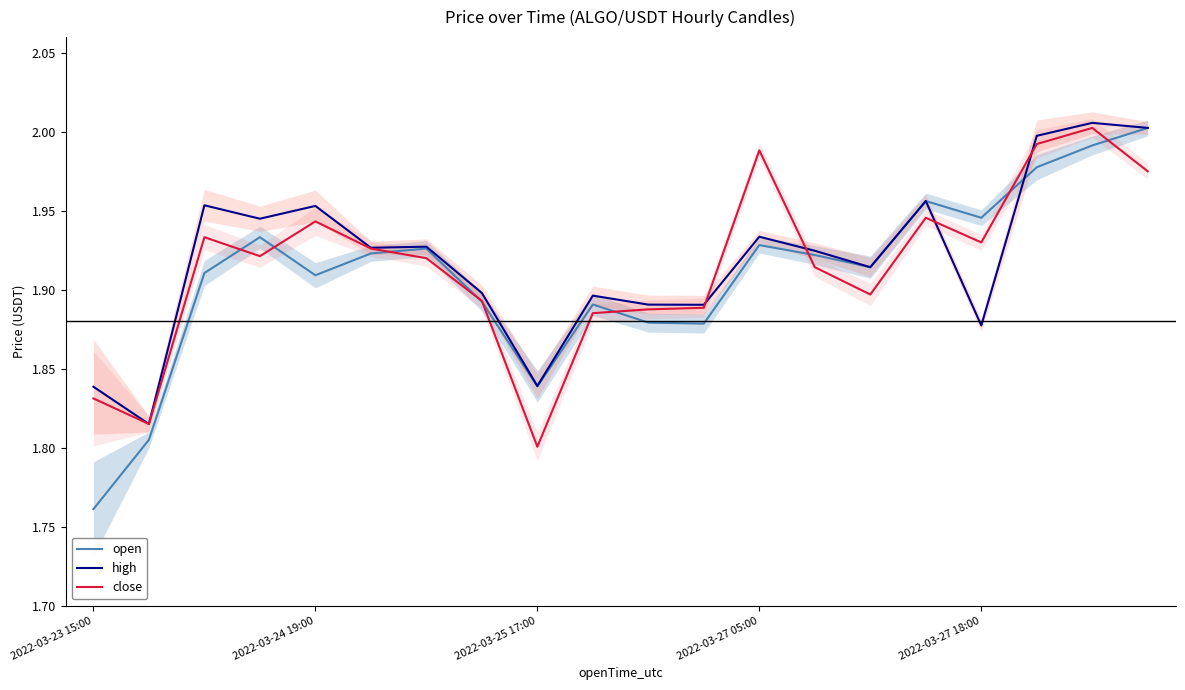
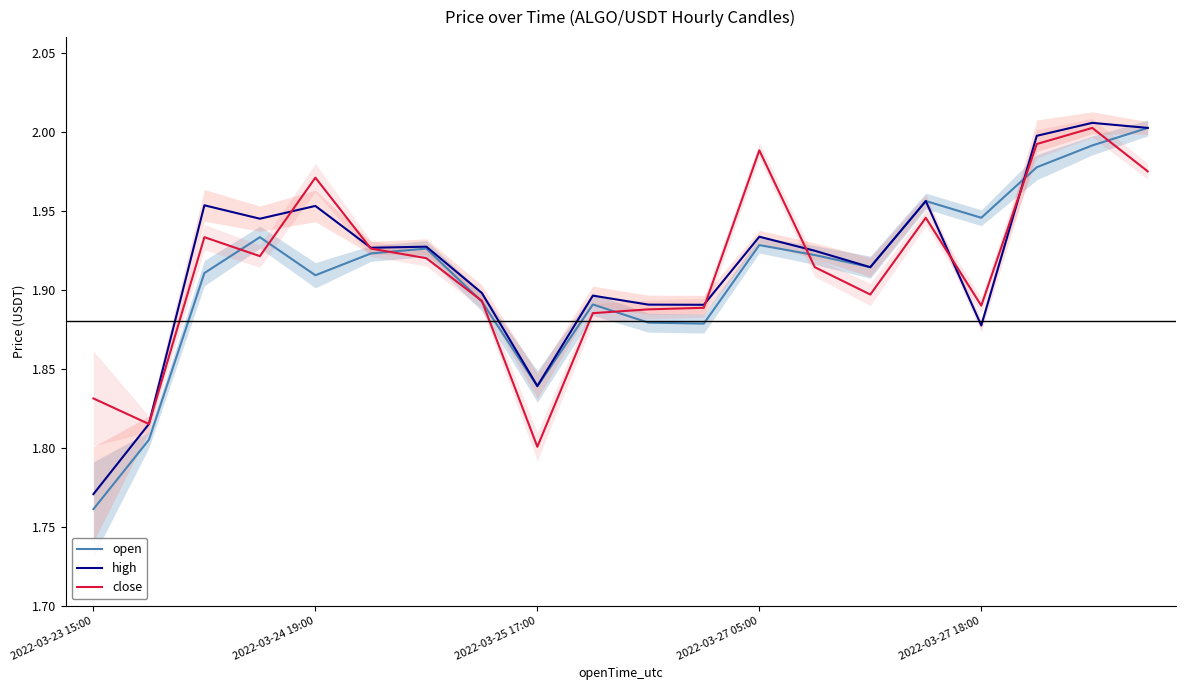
high, 2022-03-23 15:00: 1.839 -> 1.771
close, 2022-03-24 19:00: 1.943 -> 1.971
close, 2022-03-27 18:00: 1.93 -> 1.89
